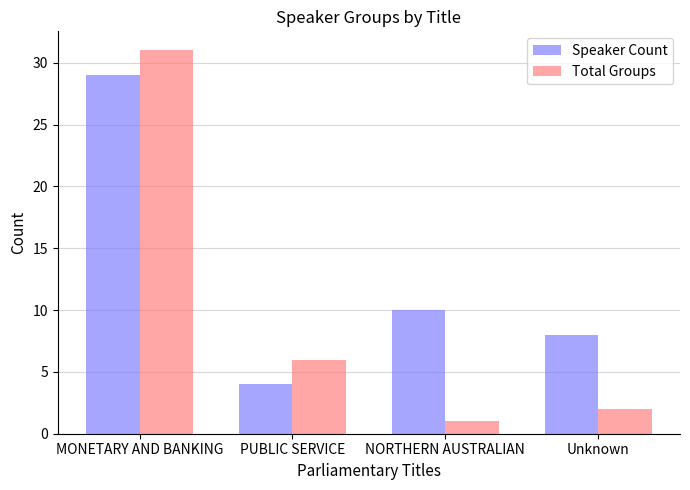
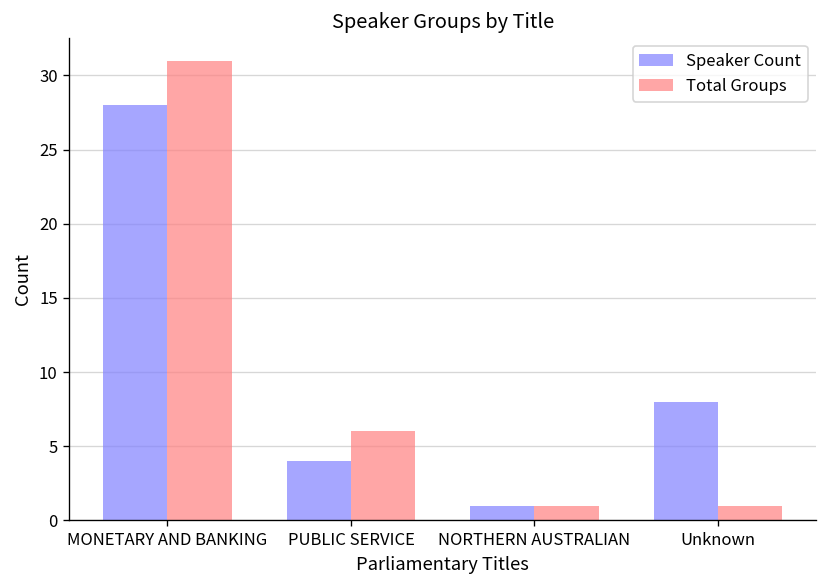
Speaker Count, MONETARY AND BANKING: 29 -> 28
Speaker Count, NORTHERN AUSTRALIAN: 10 -> 1
Total Groups, Unknown: 2 -> 1
